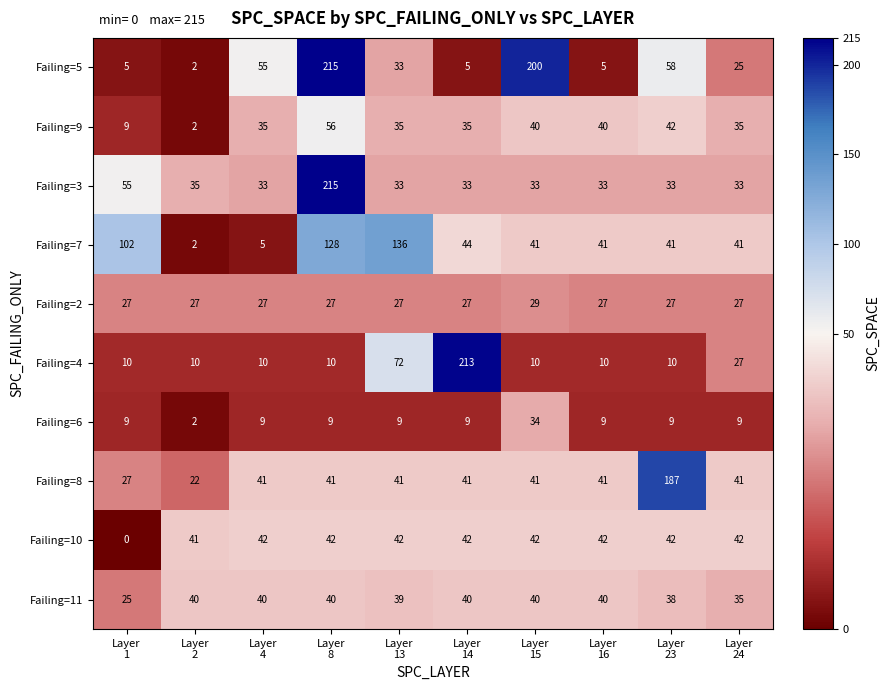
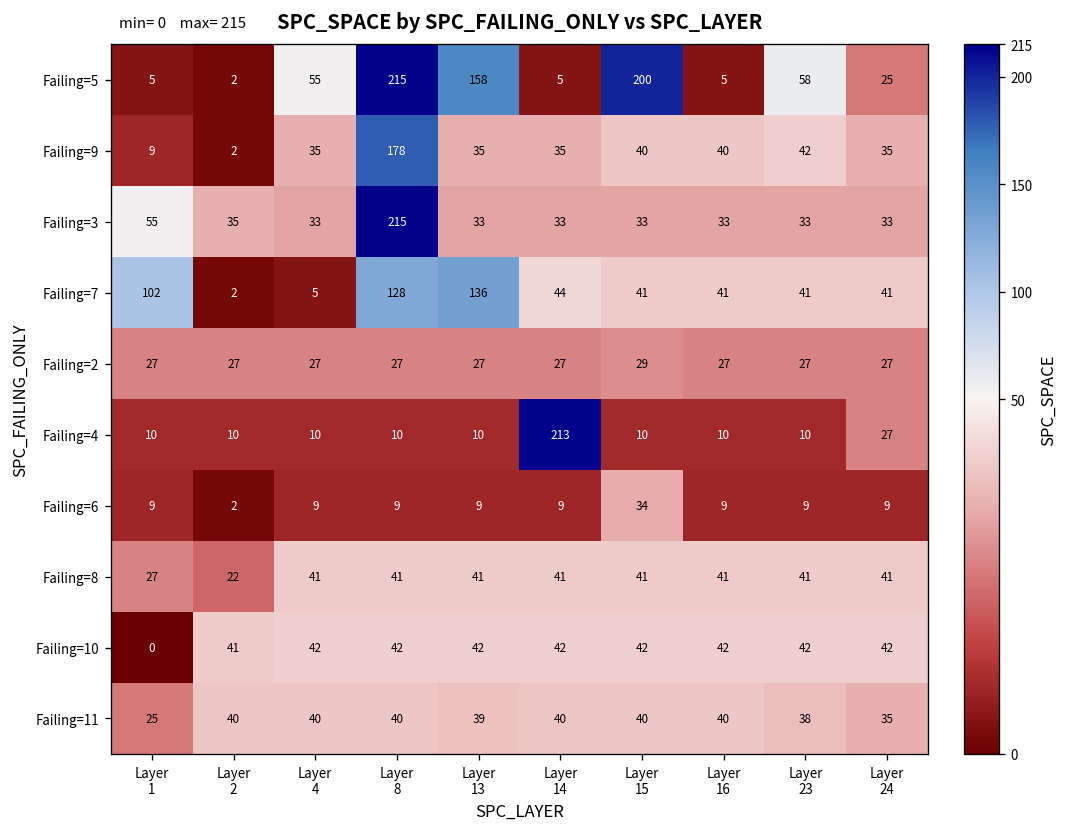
Failing=5, Layer 13: 33 -> 158
Failing=9, Layer 8: 56 -> 178
Failing=4, Layer 13: 72 -> 10
Failing=8, Layer 23: 187 -> 41
